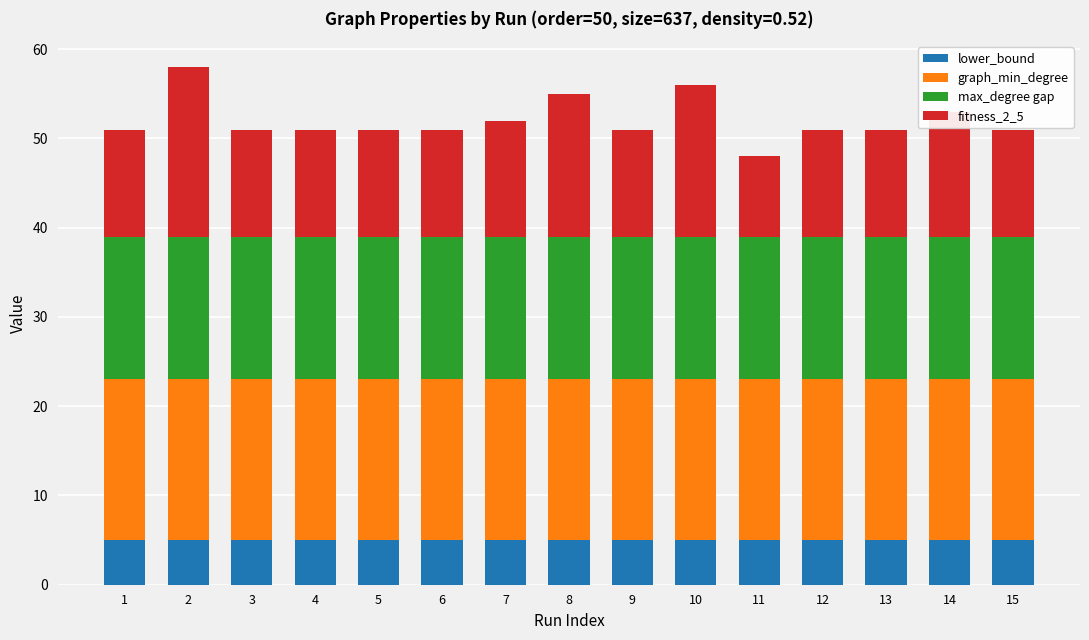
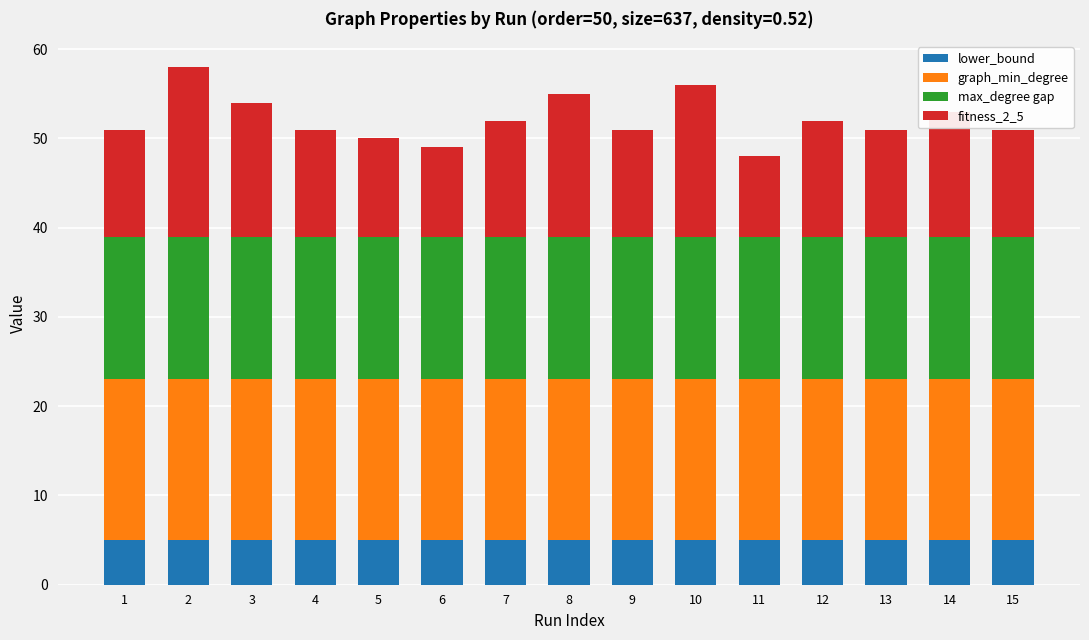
fitness_2_5, 3: 12 -> 15
fitness_2_5, 5: 12 -> 11
fitness_2_5, 6: 12 -> 10
fitness_2_5, 12: 12 -> 13
